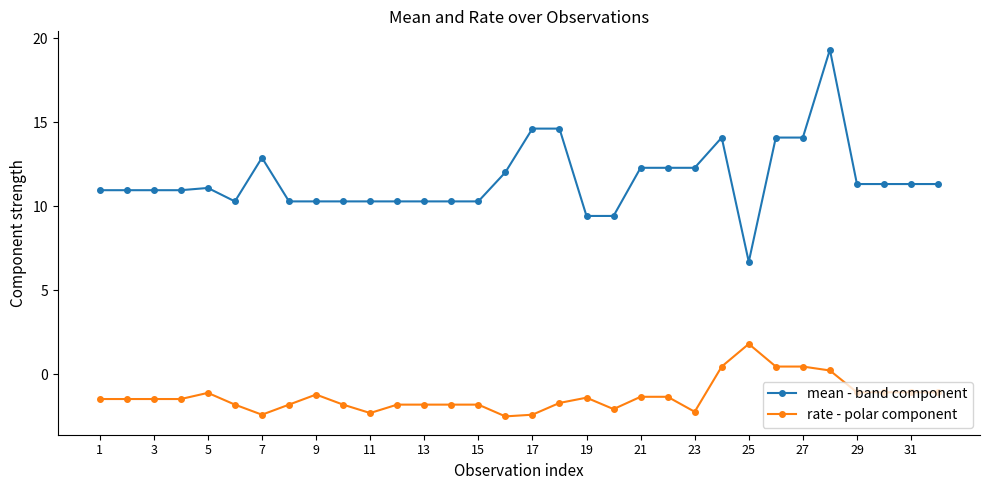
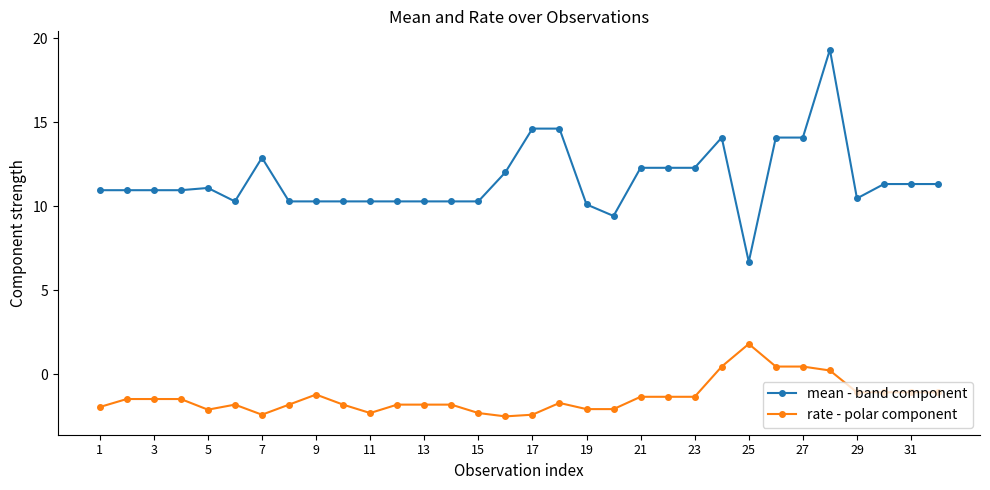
rate - polar component, 1: -1.5 -> -1.9
rate - polar component, 5: -1.1 -> -2.1
rate - polar component, 15: -1.8 -> -2.3
mean - band component, 19: 9.4 -> 10.1
rate - polar component, 19: -1.4 -> -2.1
rate - polar component, 23: -2.2 -> -1.3
mean - band component, 29: 11.3 -> 10.5
